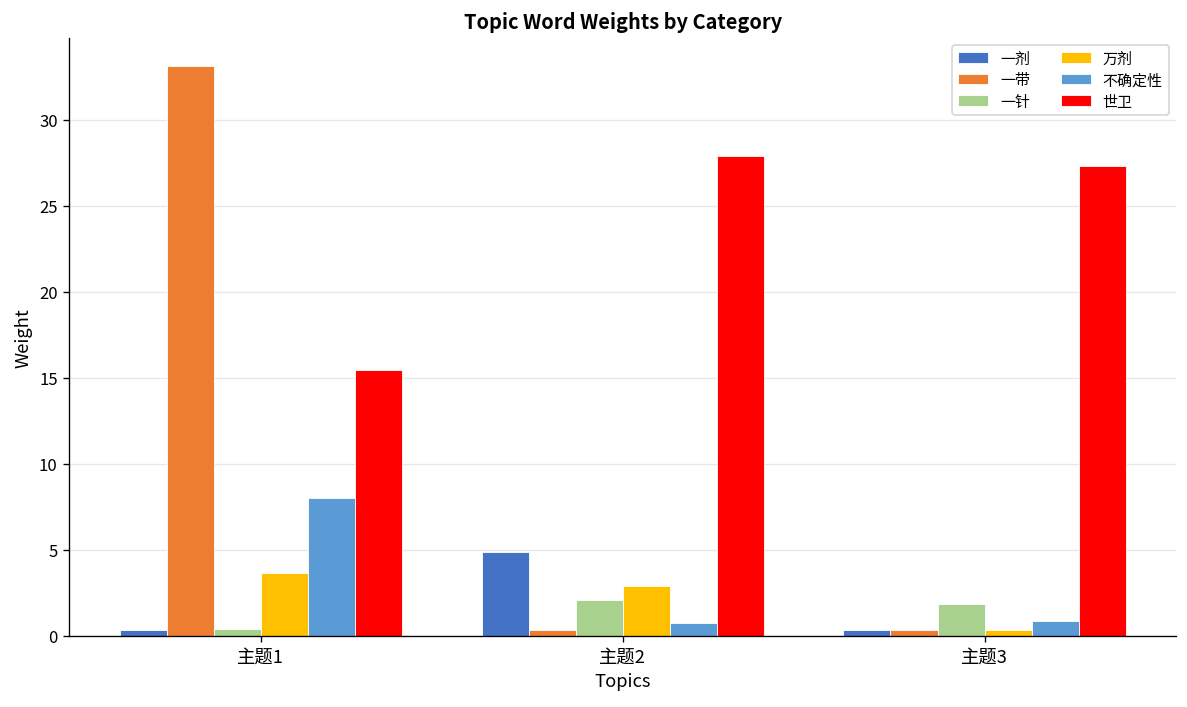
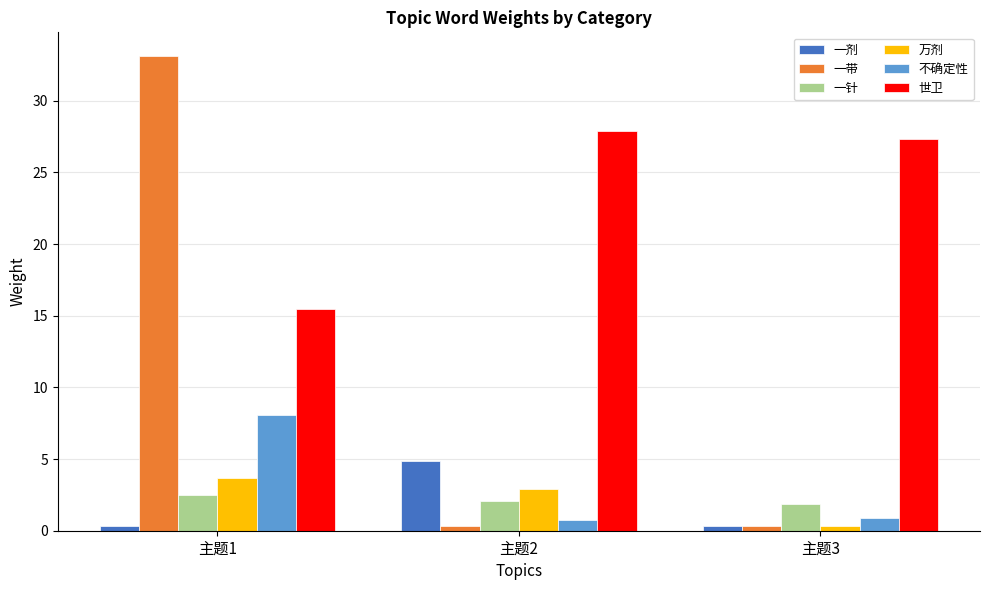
一针, 主题1: 0.4 -> 2.5
